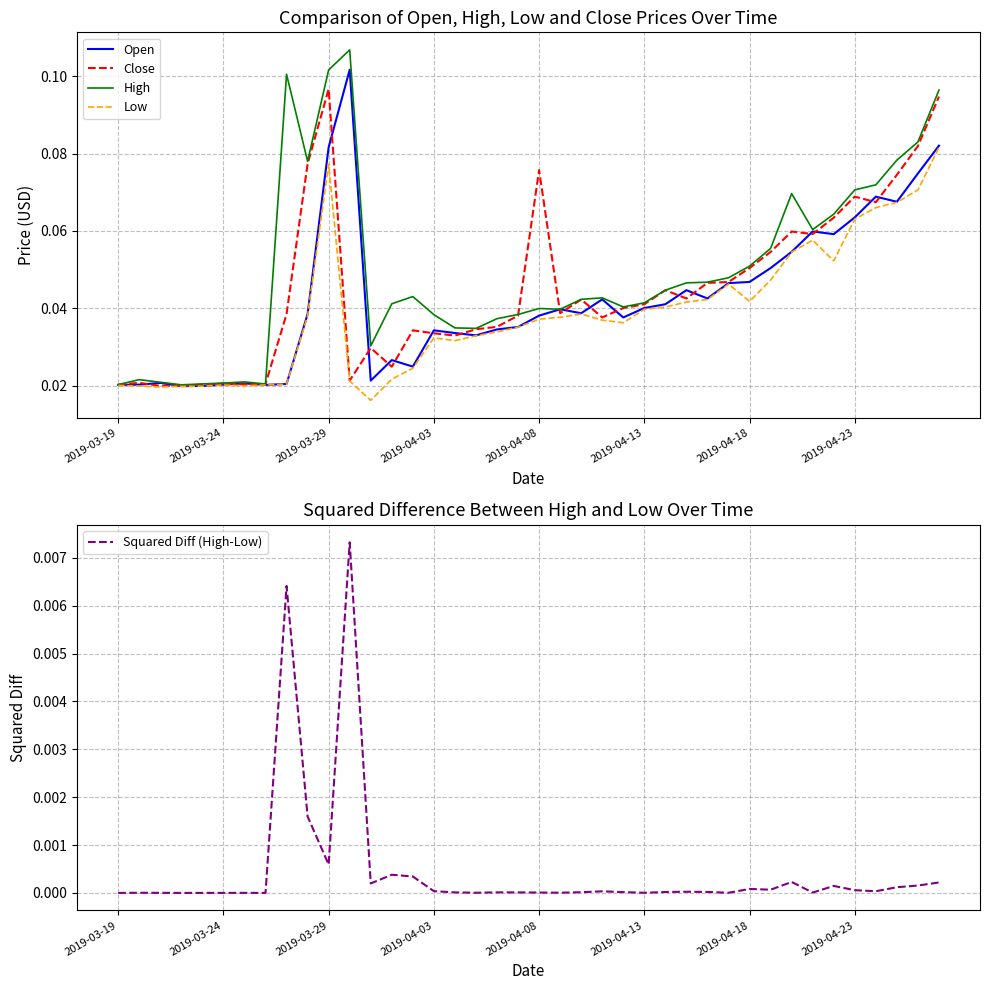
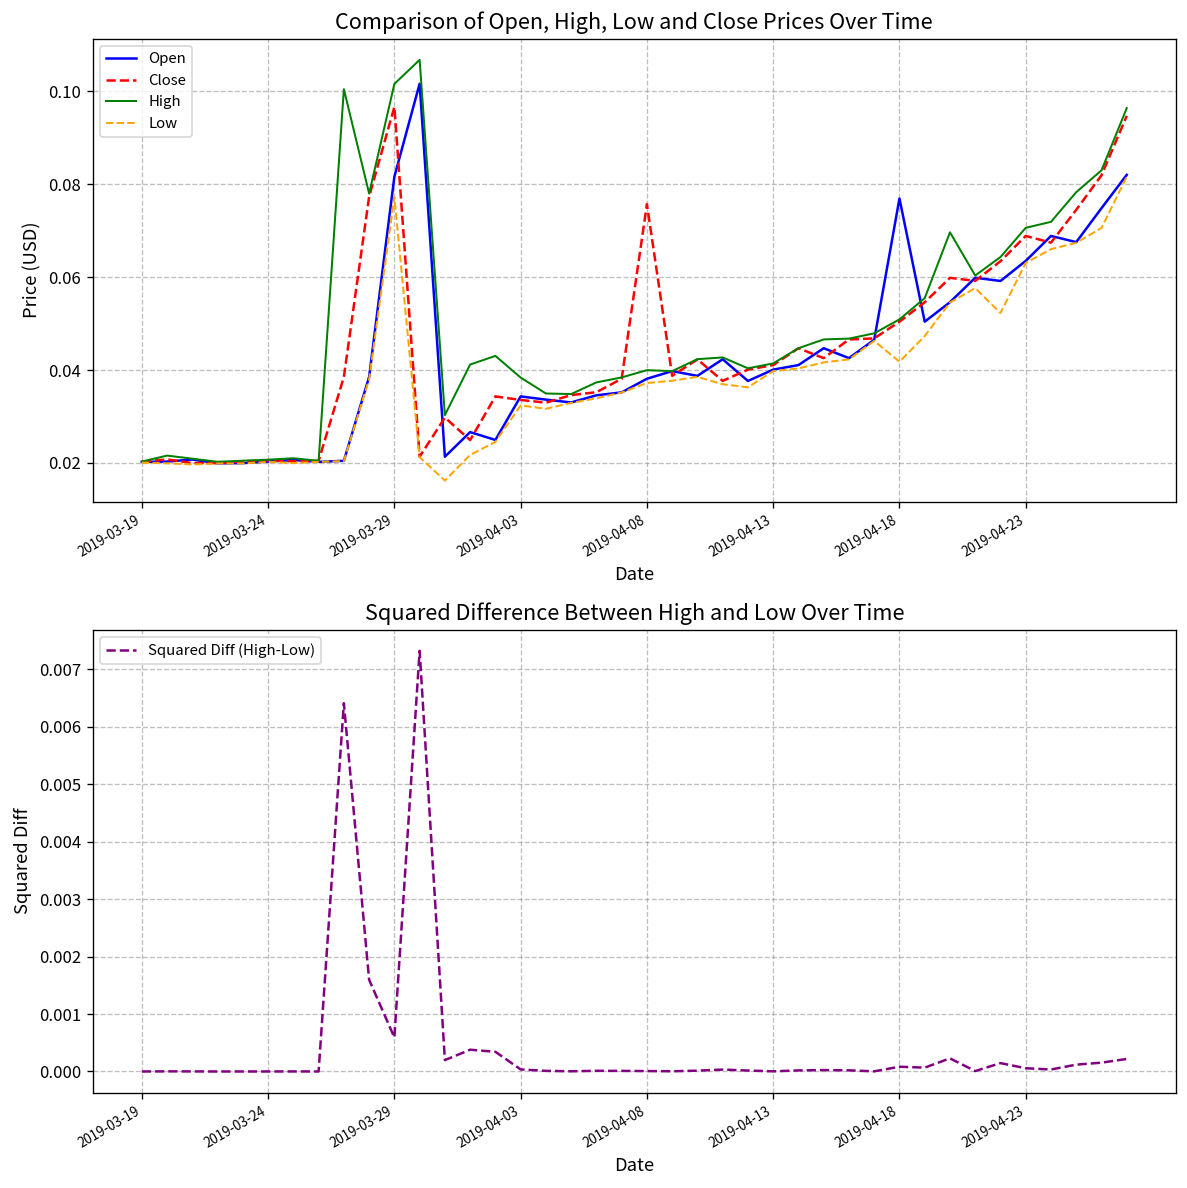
Comparison of Open, High, Low and Close Prices Over Time, Open, 2019-04-18: 0.047 -> 0.077
